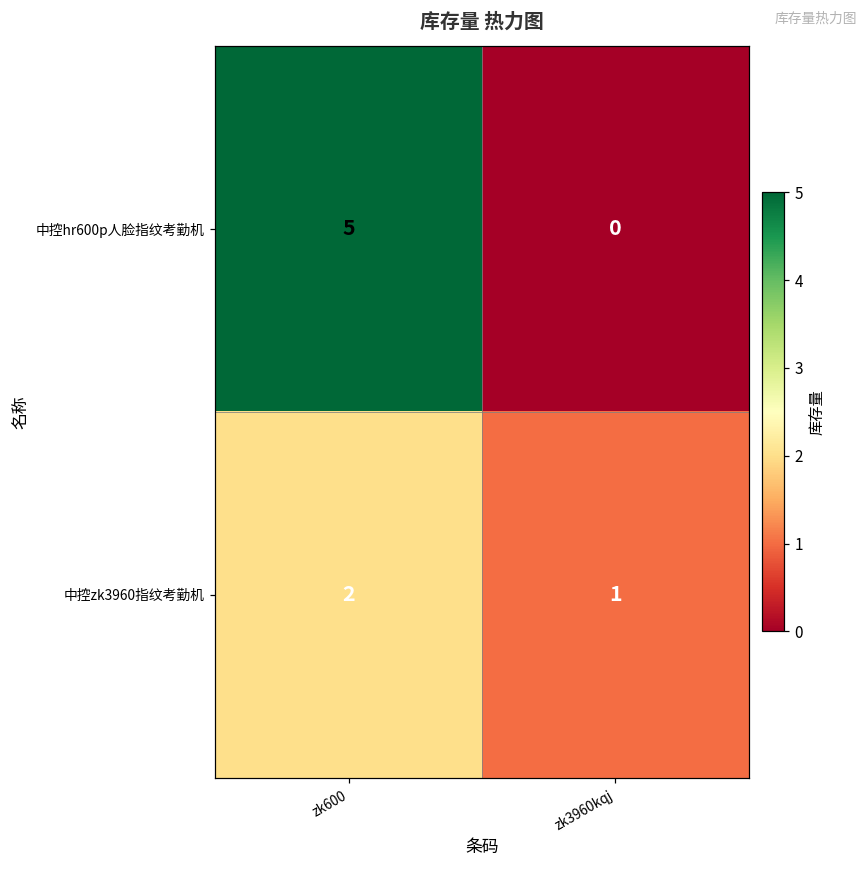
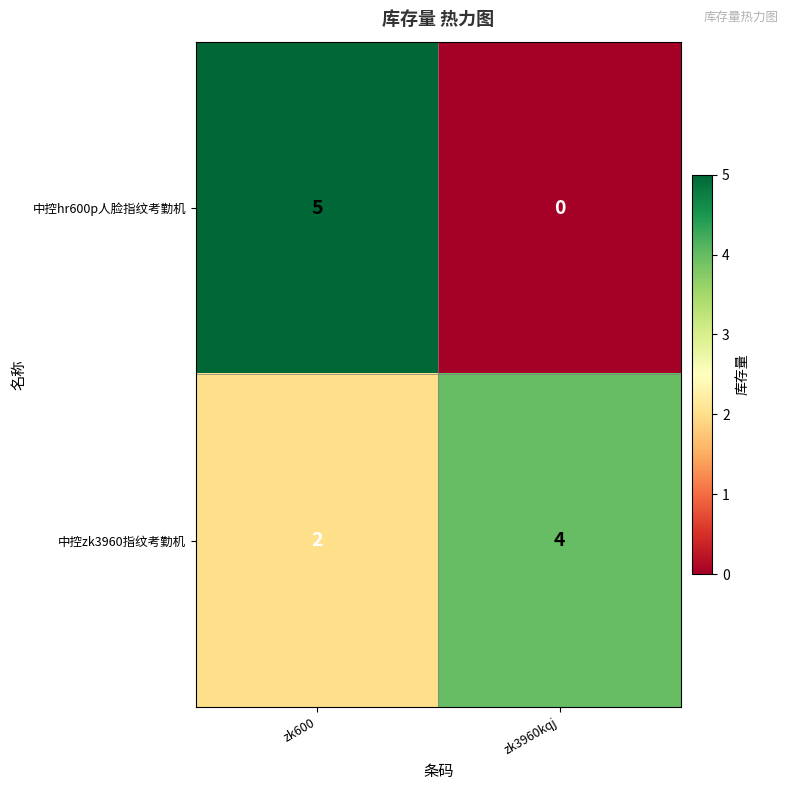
中控zk3960指纹考勤机, zk3960kqj: 1 -> 4
